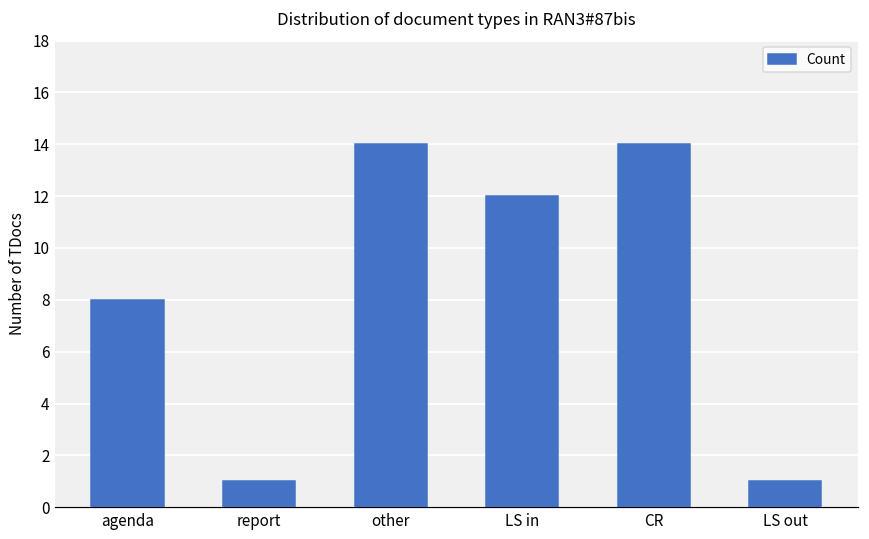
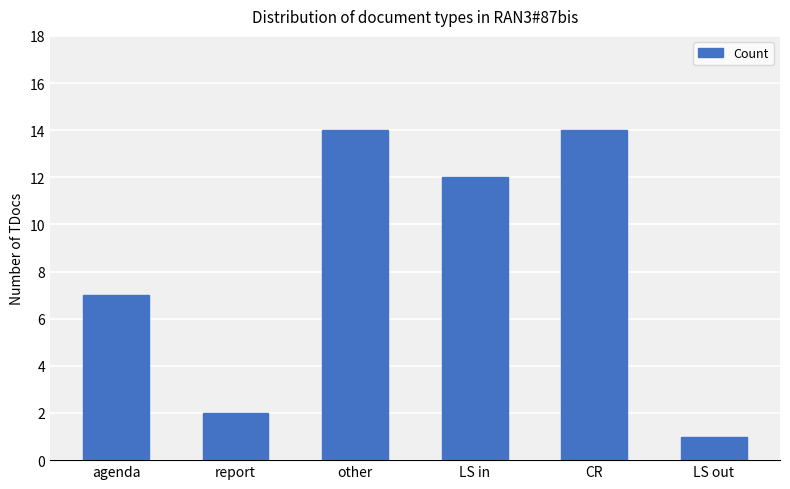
agenda: 8 -> 7
report: 1 -> 2
